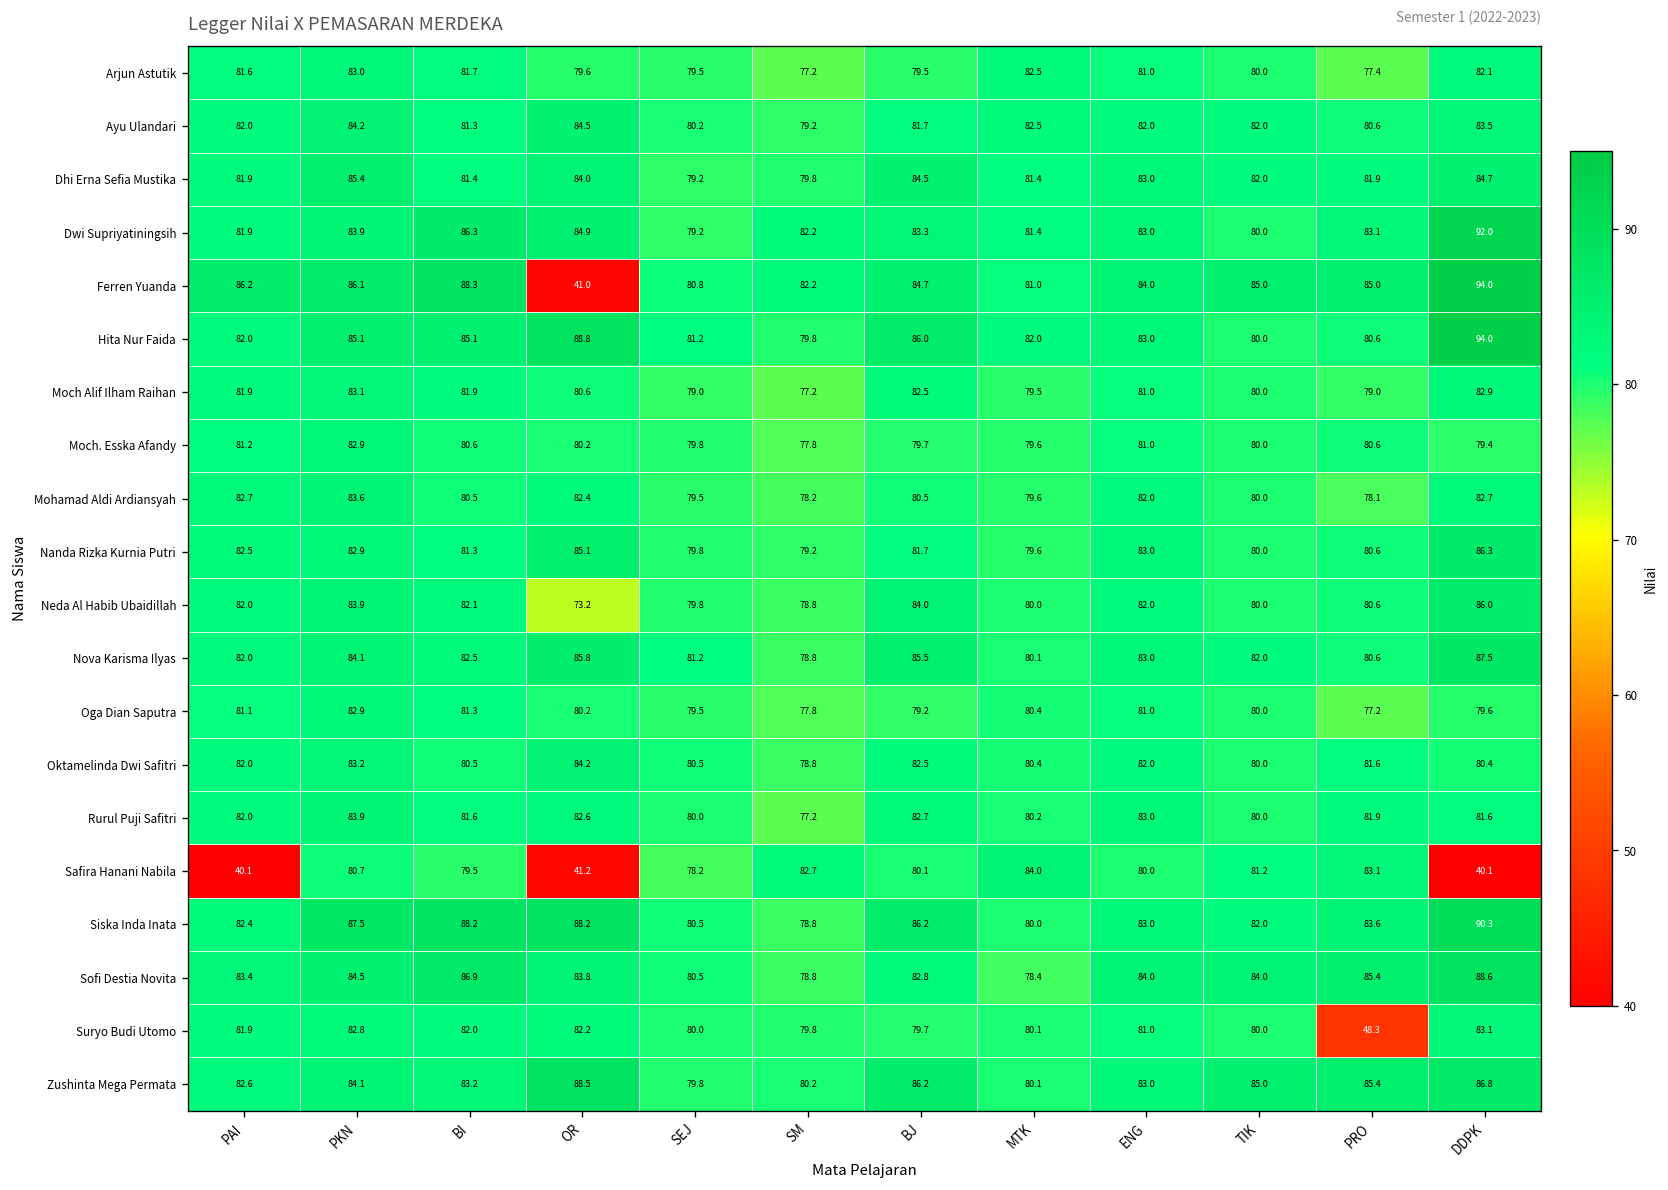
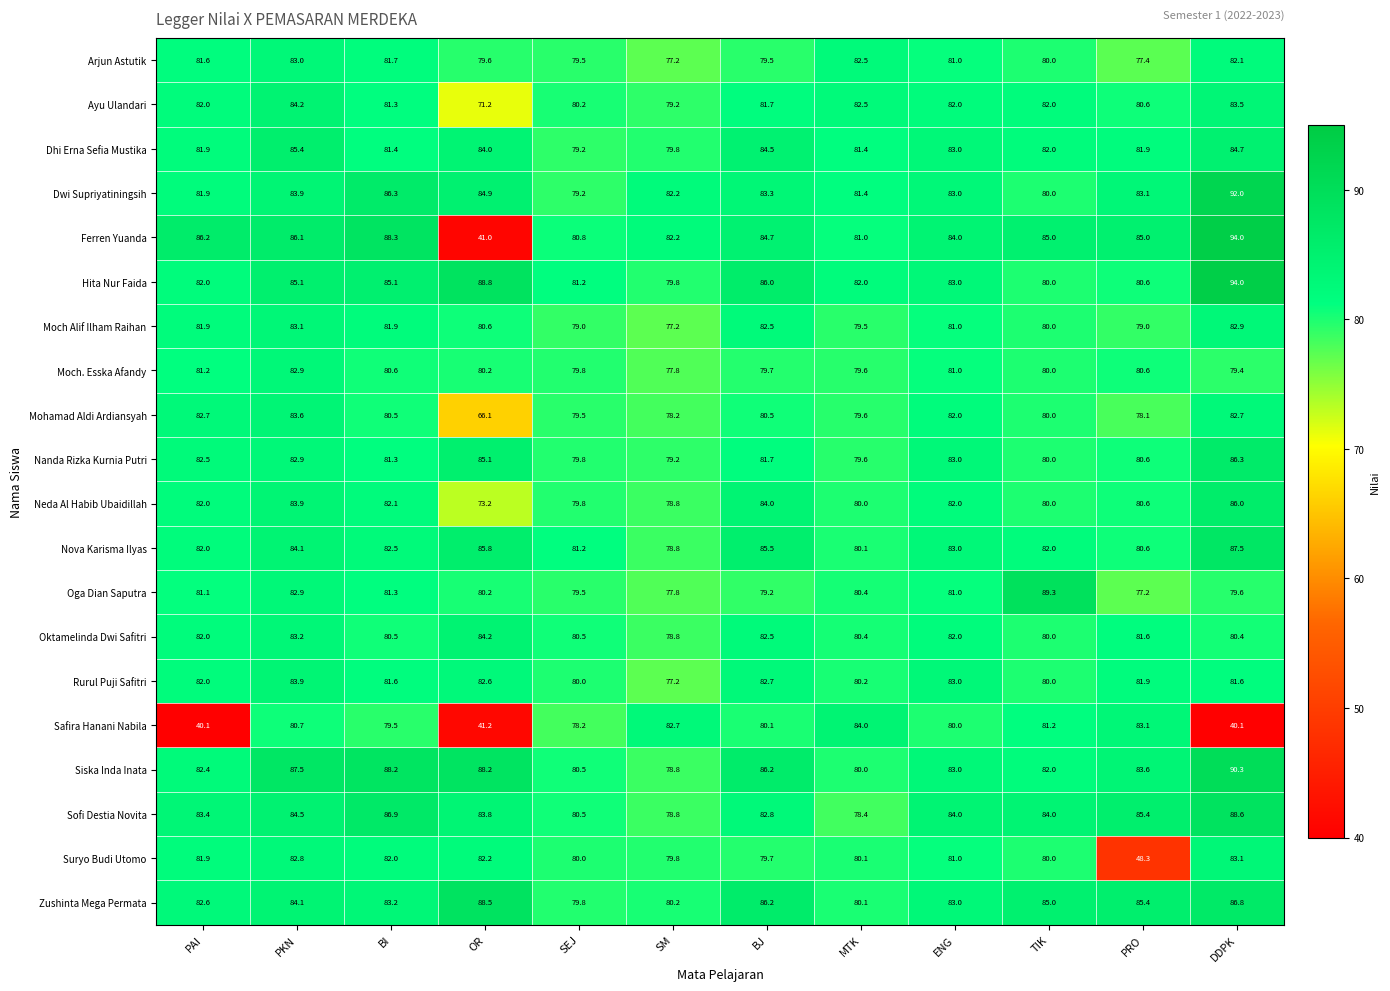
Ayu Ulandari, OR: 84.5 -> 71.2
Mohamad Aldi Ardiansyah, OR: 82.4 -> 66.1
Oga Dian Saputra, TIK: 80.0 -> 89.3
